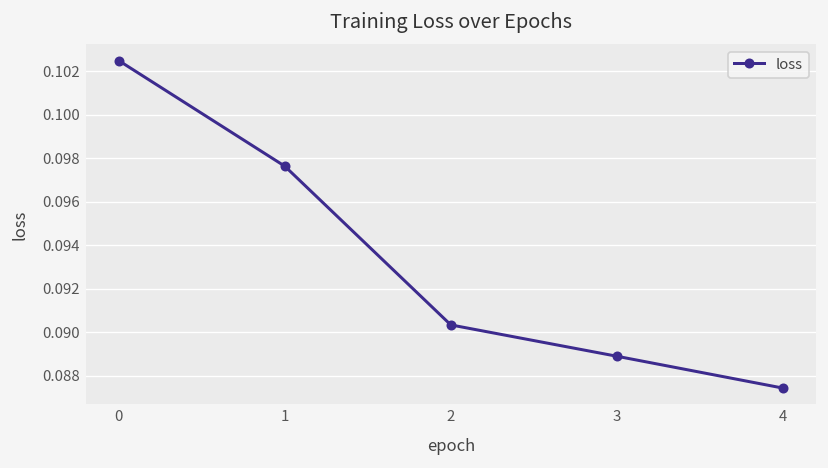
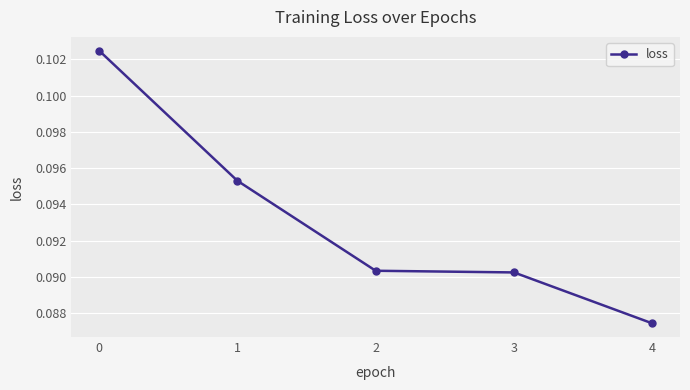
1: 0.0976 -> 0.0953
3: 0.0889 -> 0.0902
